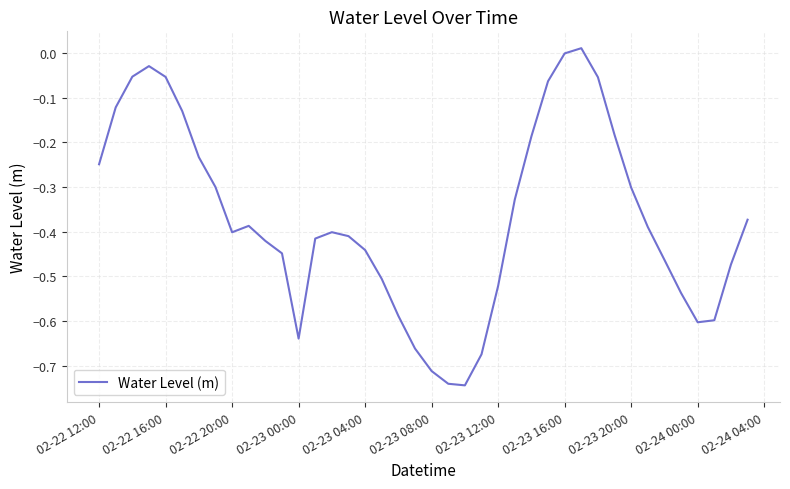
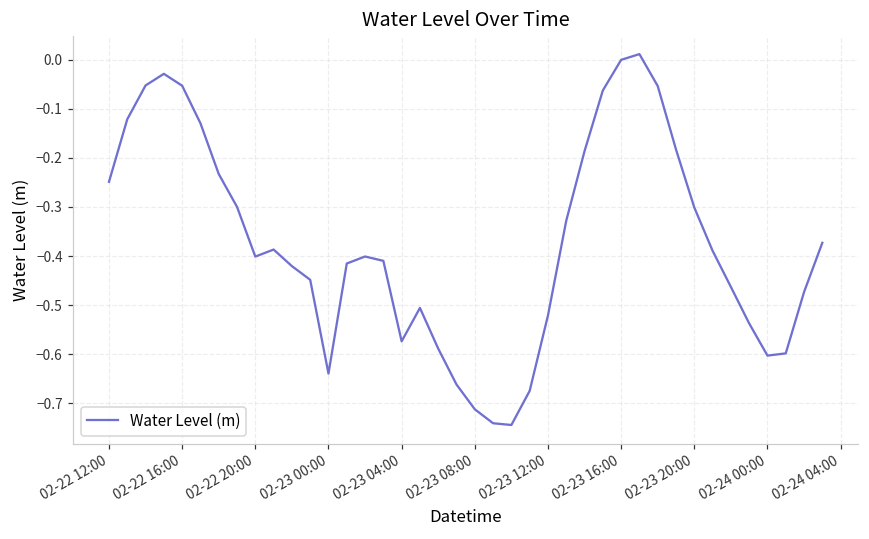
02-23 04:00: -0.44 -> -0.57
